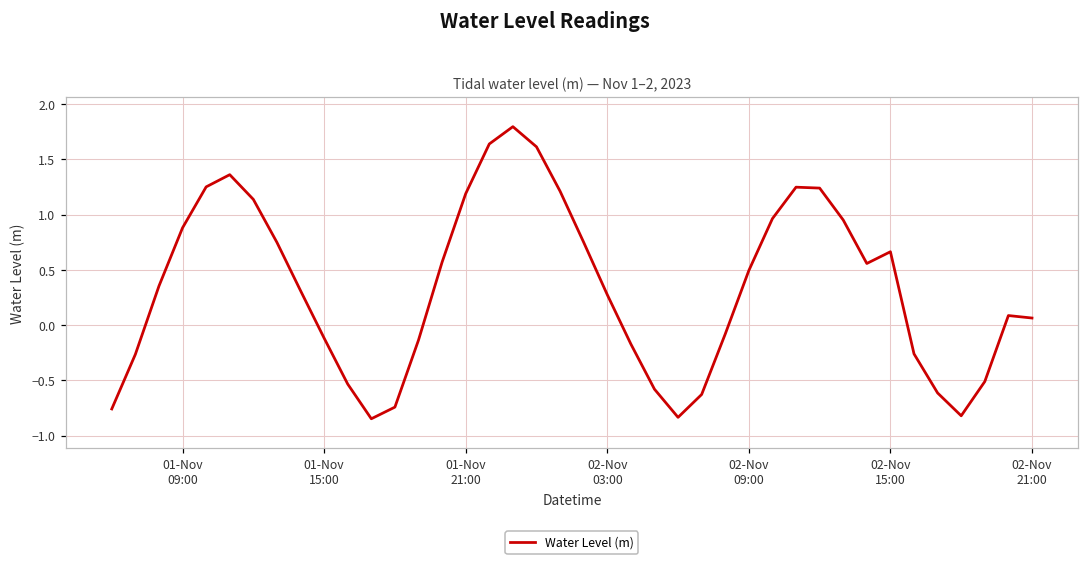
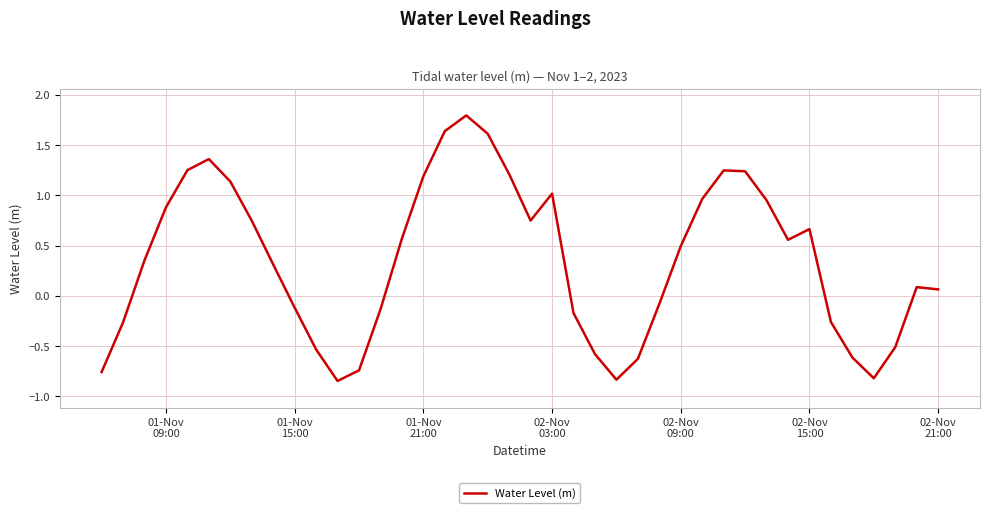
02-Nov 03:00: 0.28 -> 1.02
